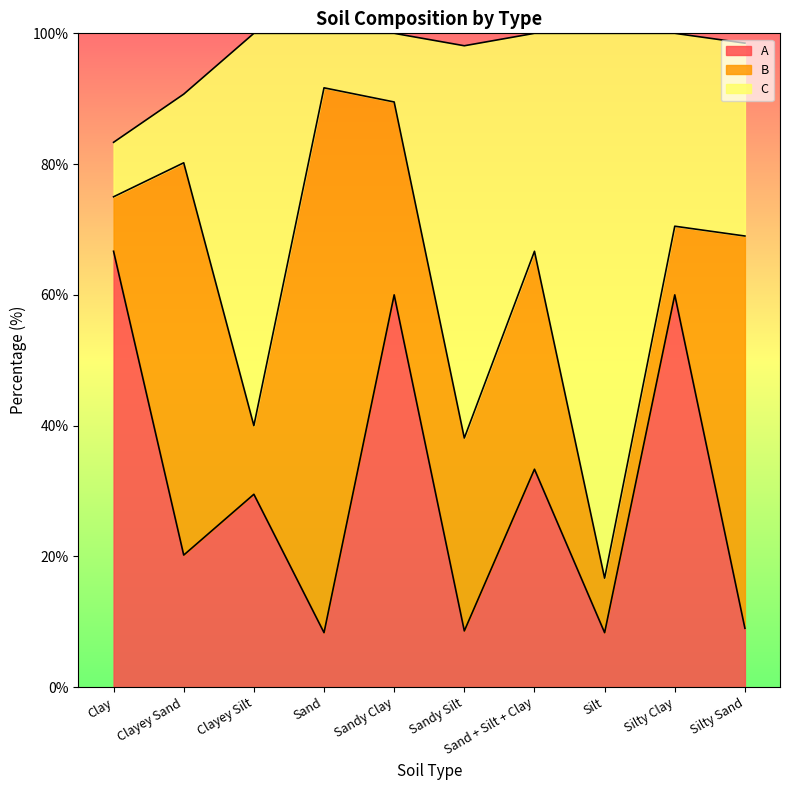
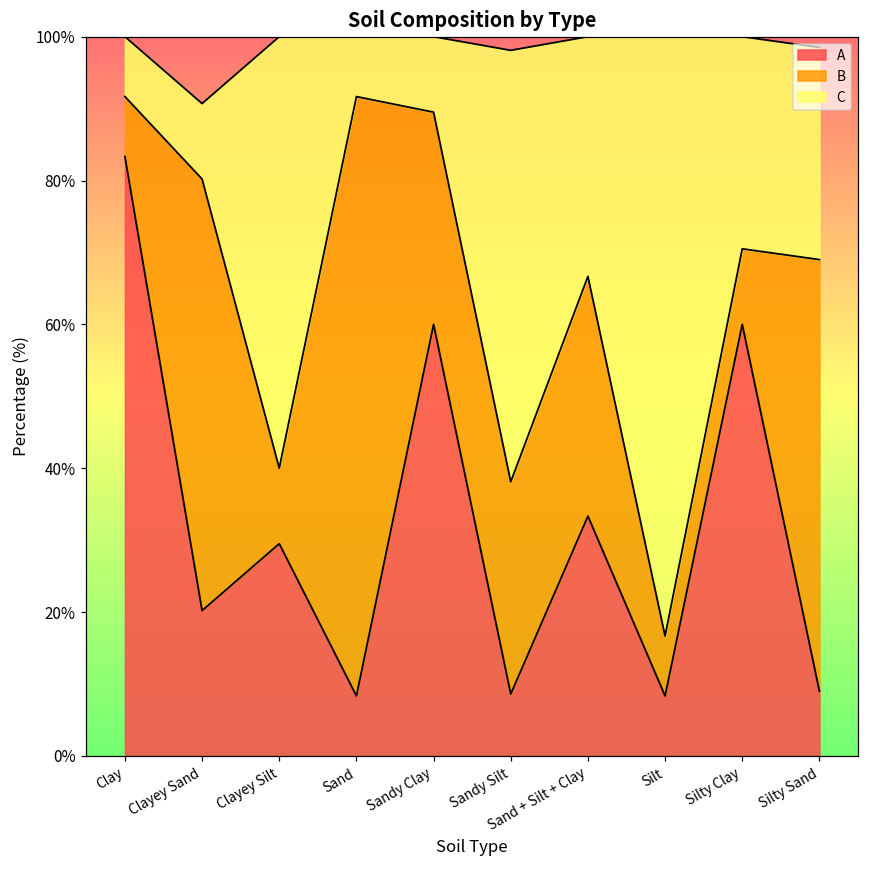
A, Clay: 67% -> 83%
